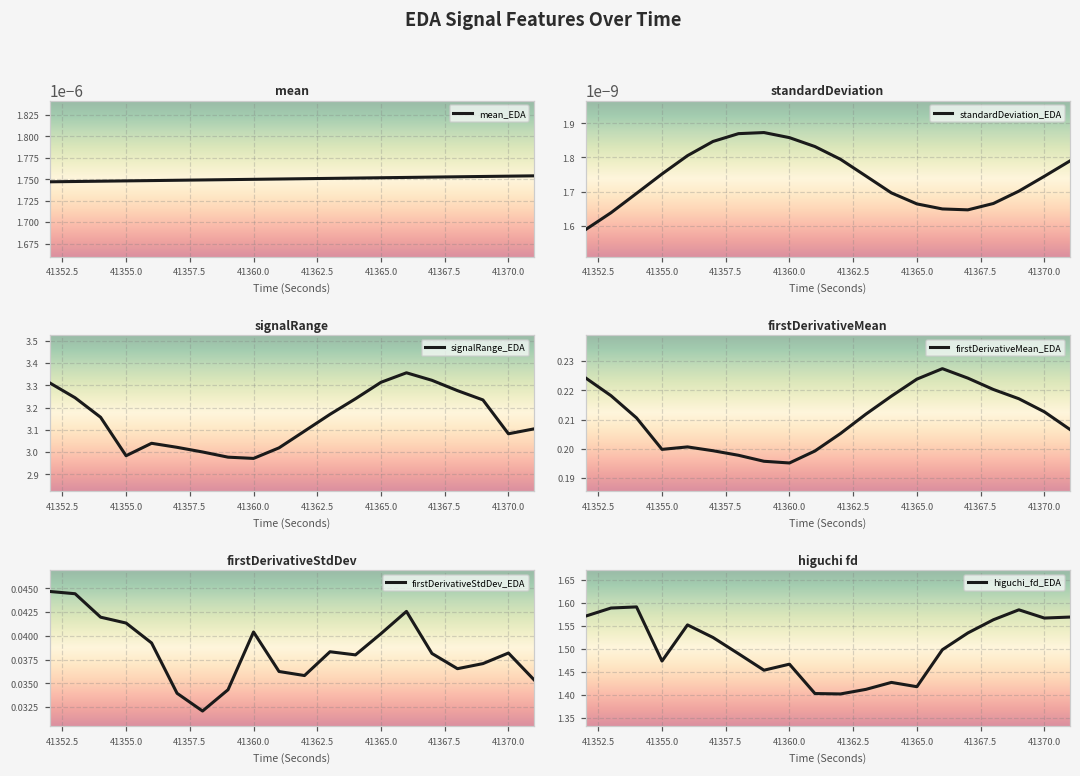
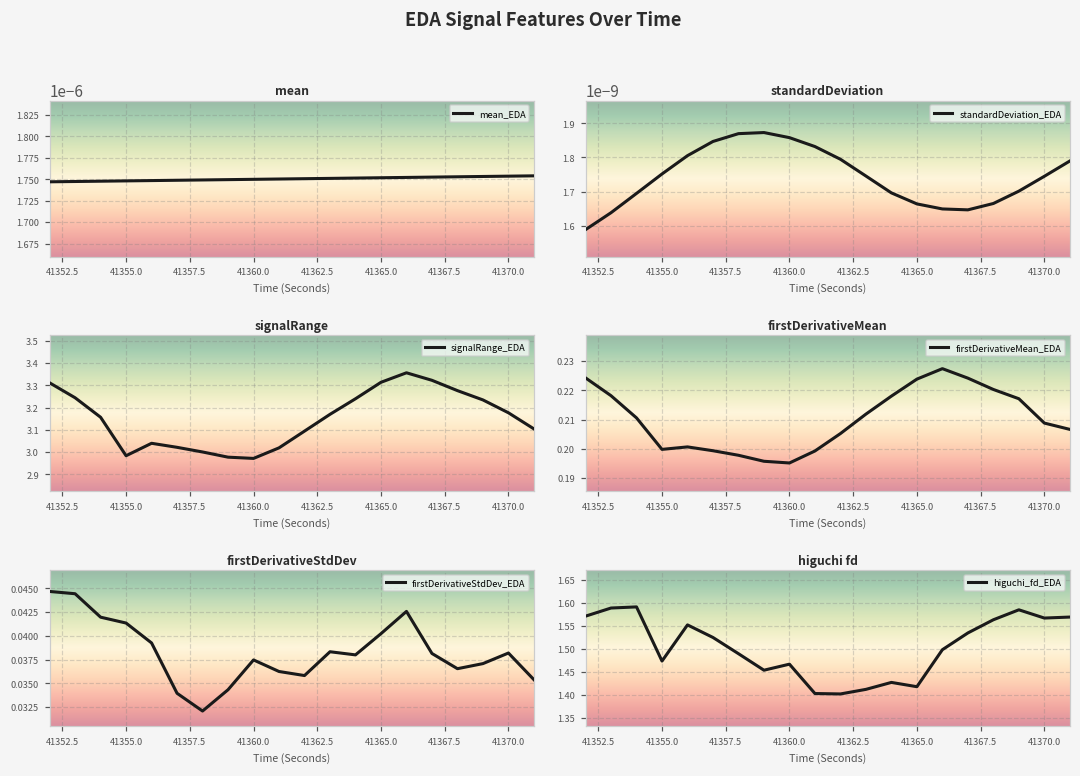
signalRange, 41370.0: 3.08 -> 3.18
firstDerivativeMean, 41370.0: 0.213 -> 0.209
firstDerivativeStdDev, 41360.0: 0.040 -> 0.037
